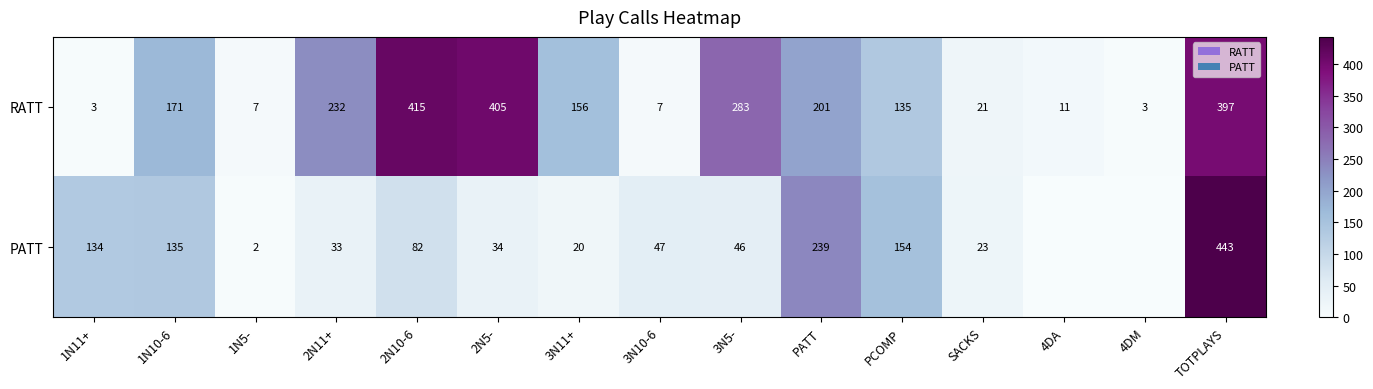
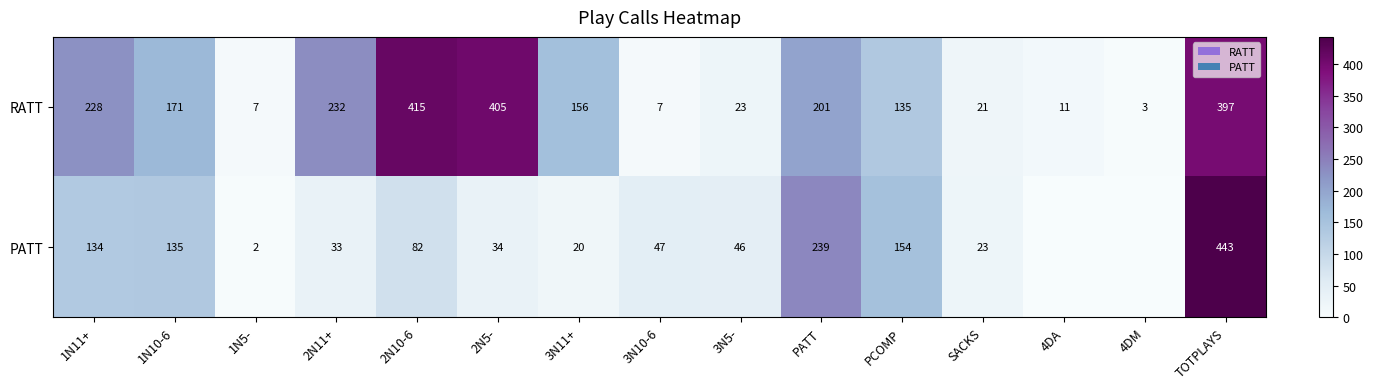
RATT, 1N11+: 3 -> 228
RATT, 3N5-: 283 -> 23
